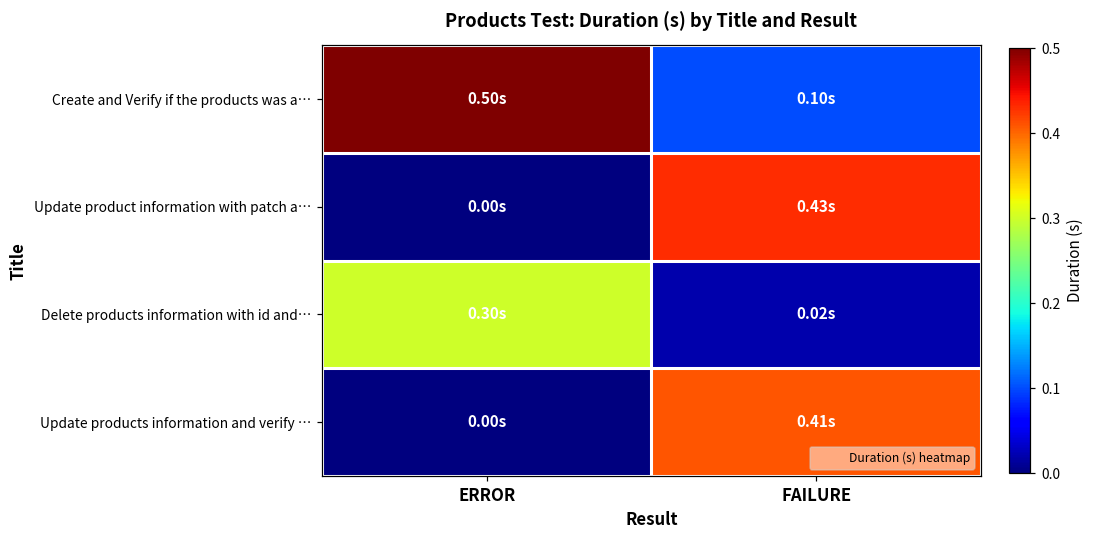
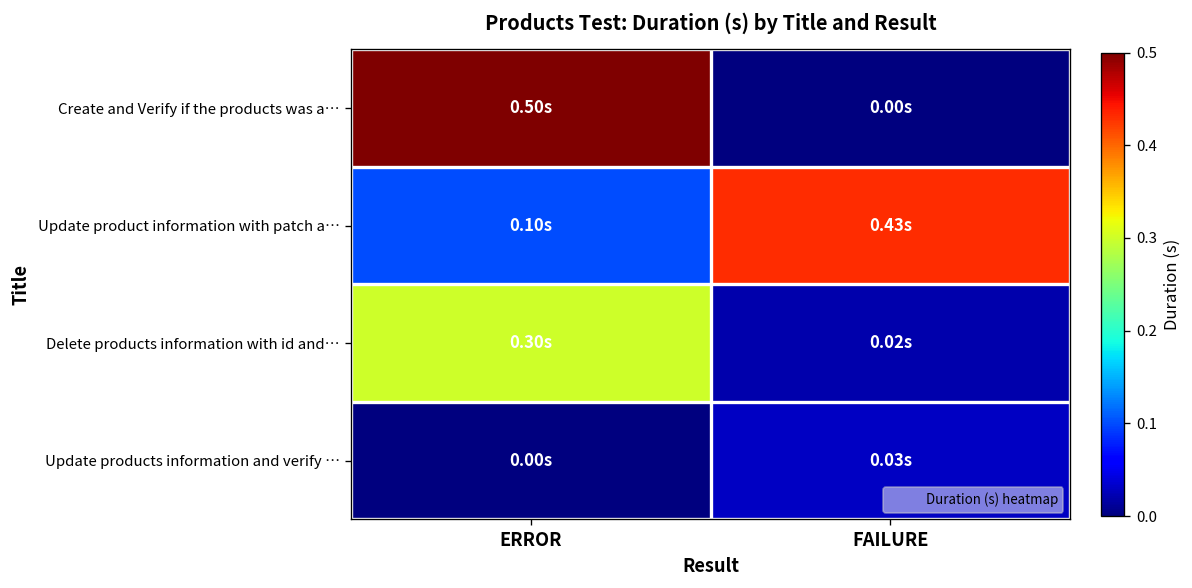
Create and Verify if the products was a…, FAILURE: 0.10s -> 0.00s
Update product information with patch a…, ERROR: 0.00s -> 0.10s
Update products information and verify …, FAILURE: 0.41s -> 0.03s
